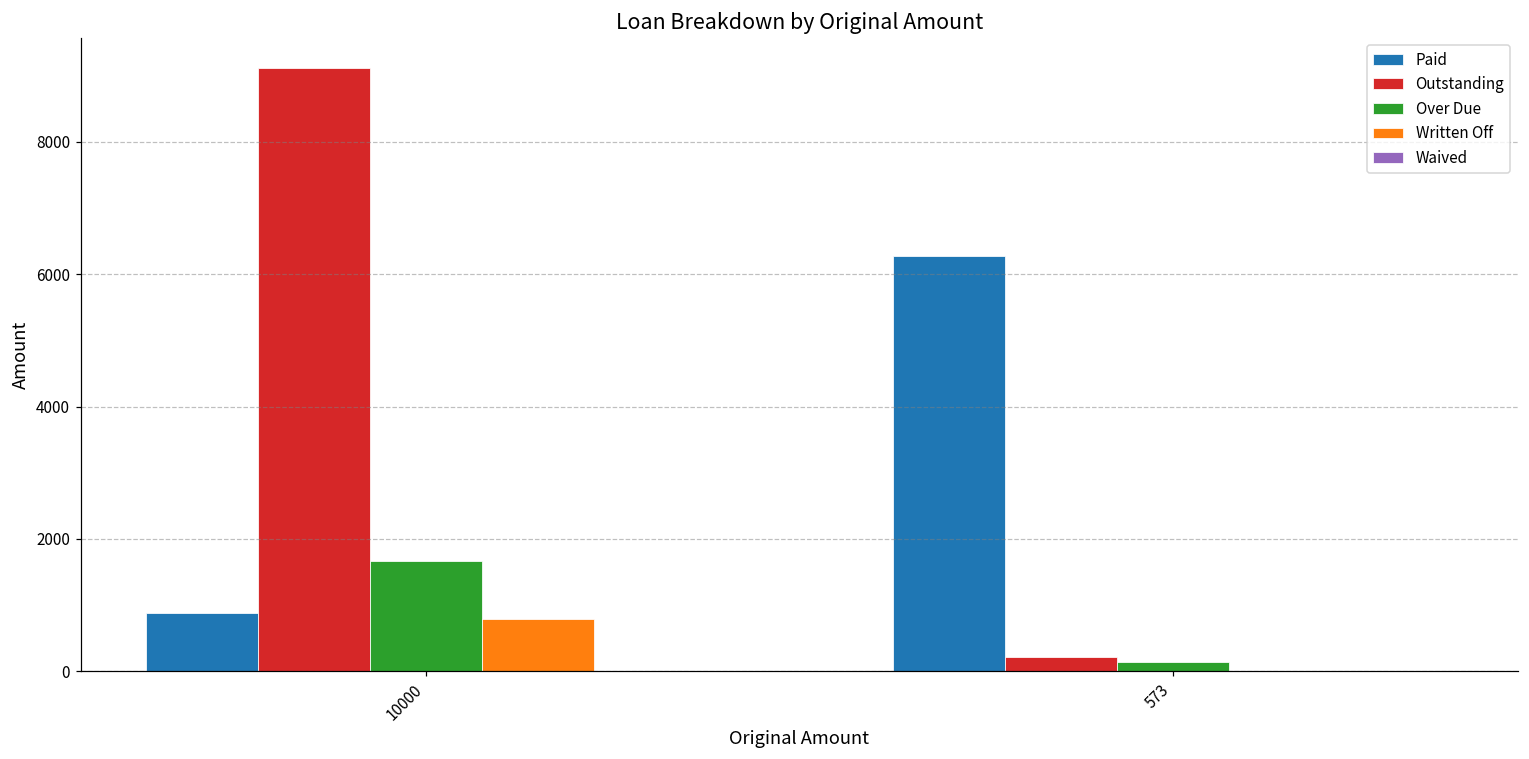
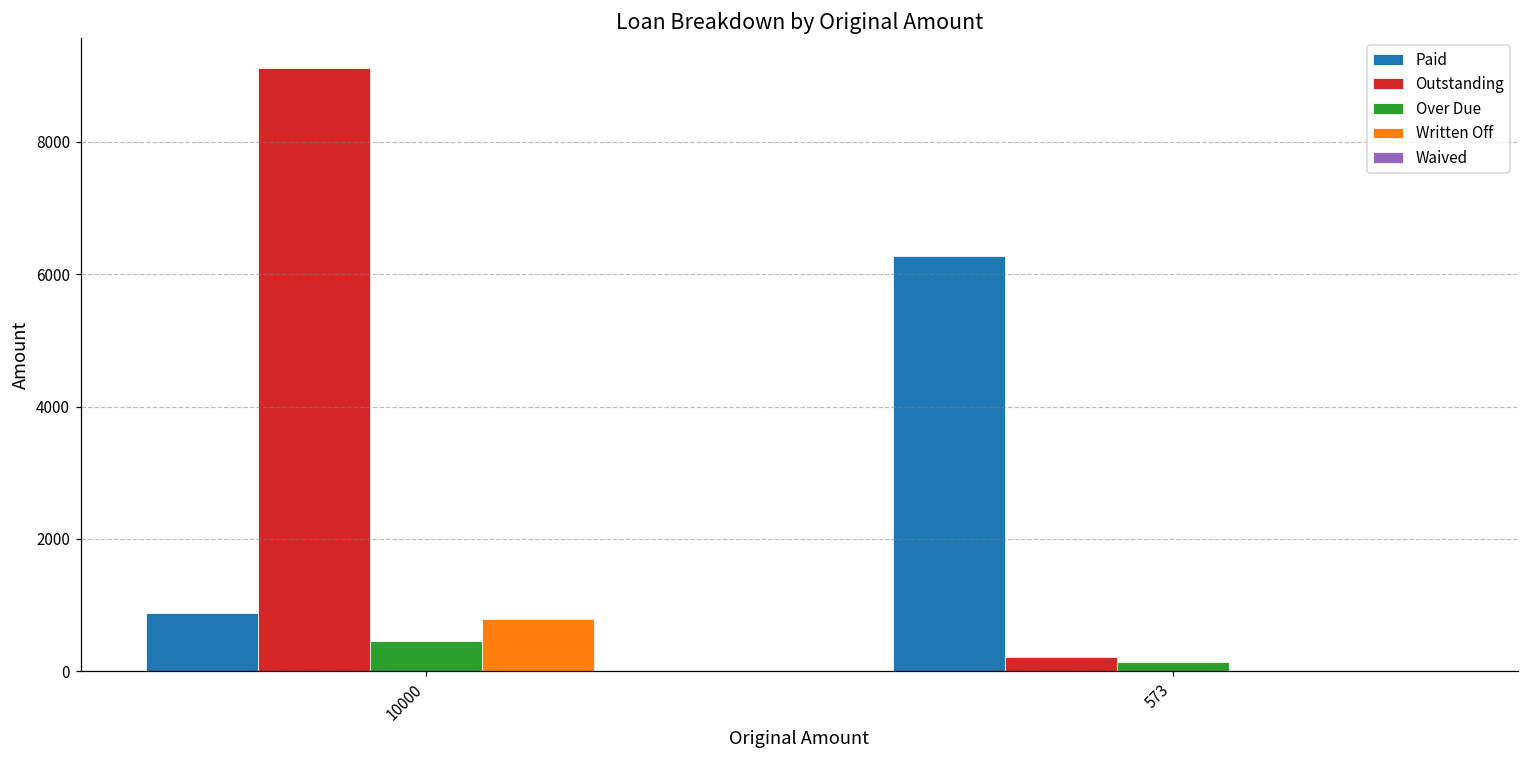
Over Due, 10000: 1700 -> 500
